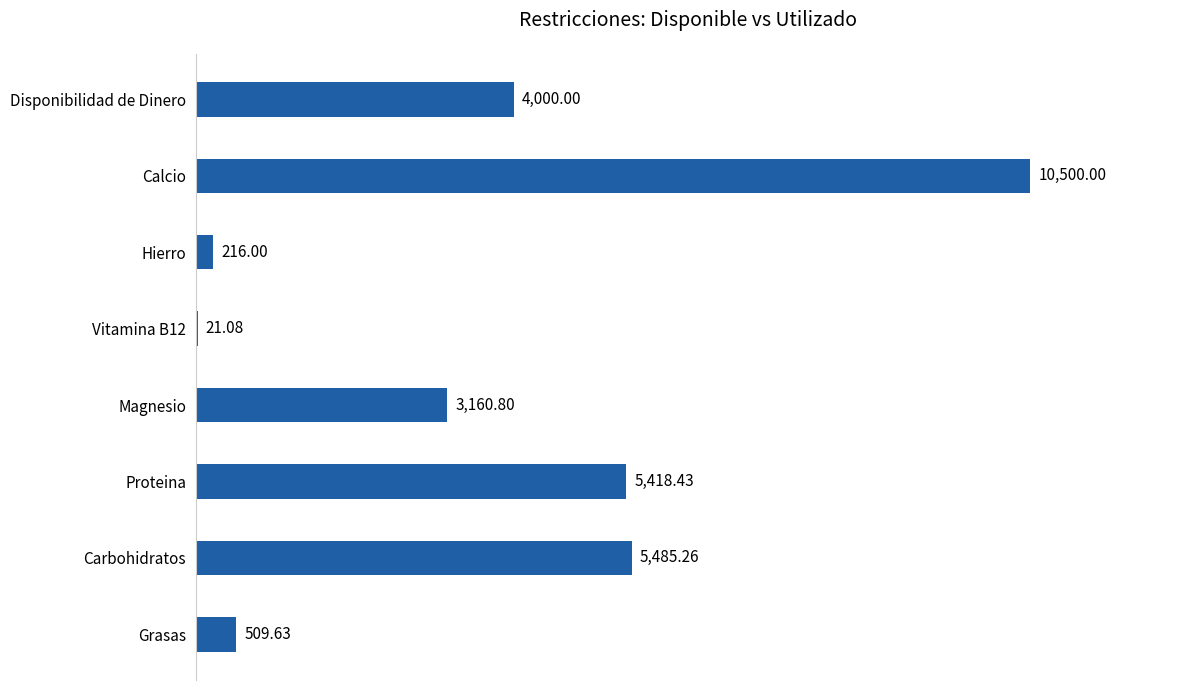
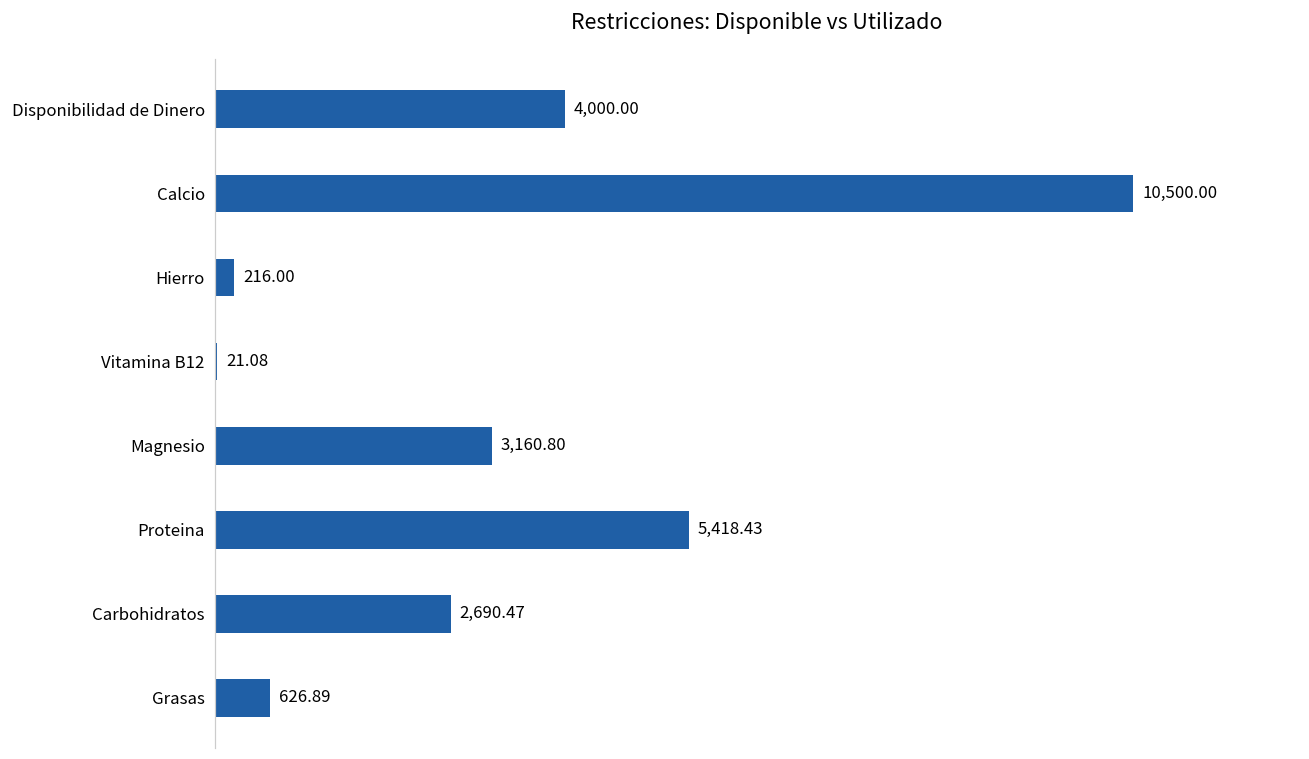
Carbohidratos: 5,485.26 -> 2,690.47
Grasas: 509.63 -> 626.89
